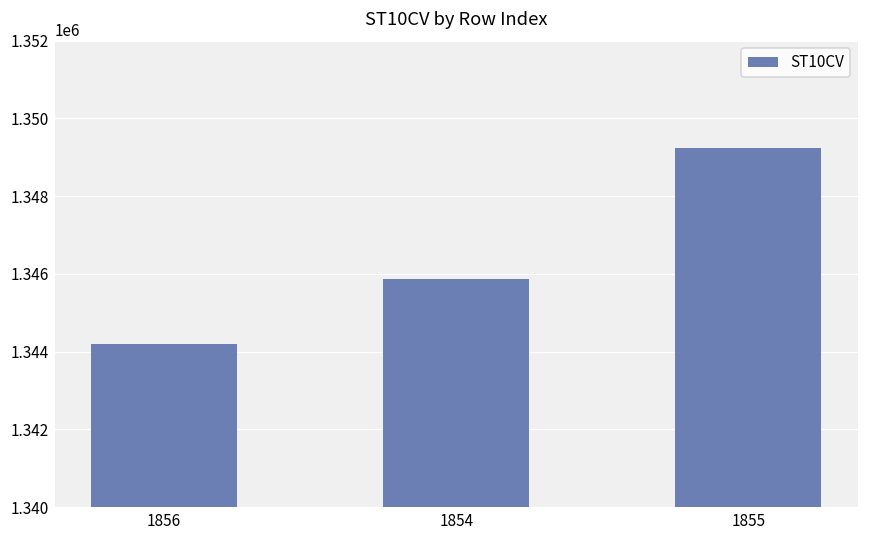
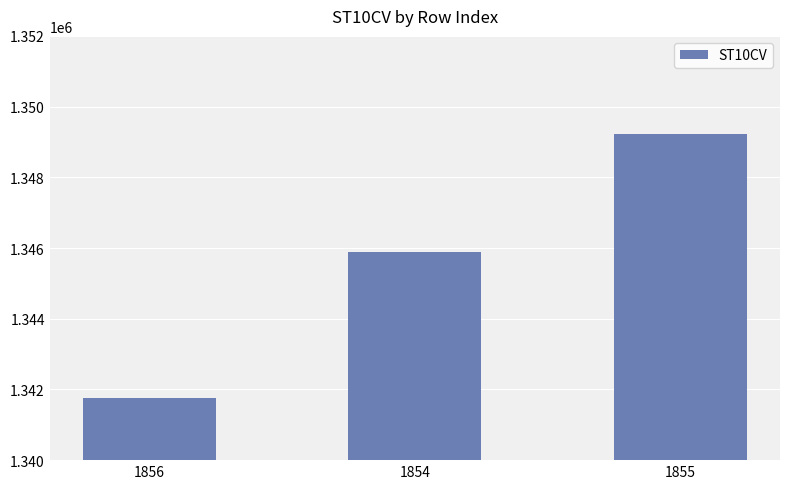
1856: 1344200 -> 1341700
